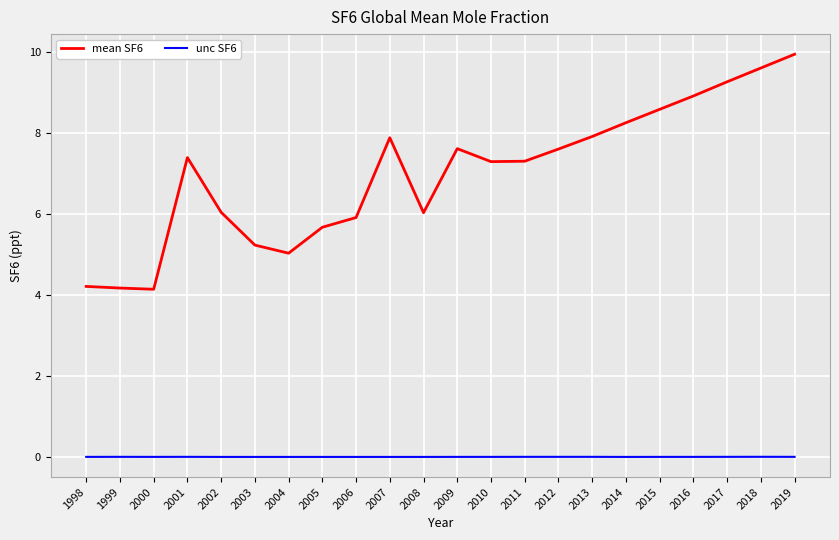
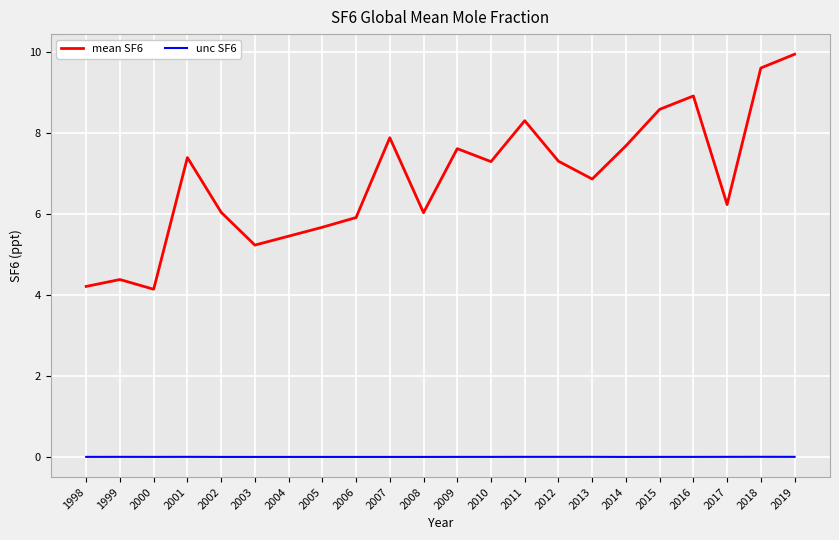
mean SF6, 1999: 4.2 -> 4.4
mean SF6, 2004: 5.0 -> 5.5
mean SF6, 2011: 7.3 -> 8.3
mean SF6, 2012: 7.6 -> 7.3
mean SF6, 2013: 7.9 -> 6.9
mean SF6, 2014: 8.3 -> 7.7
mean SF6, 2017: 9.3 -> 6.2
